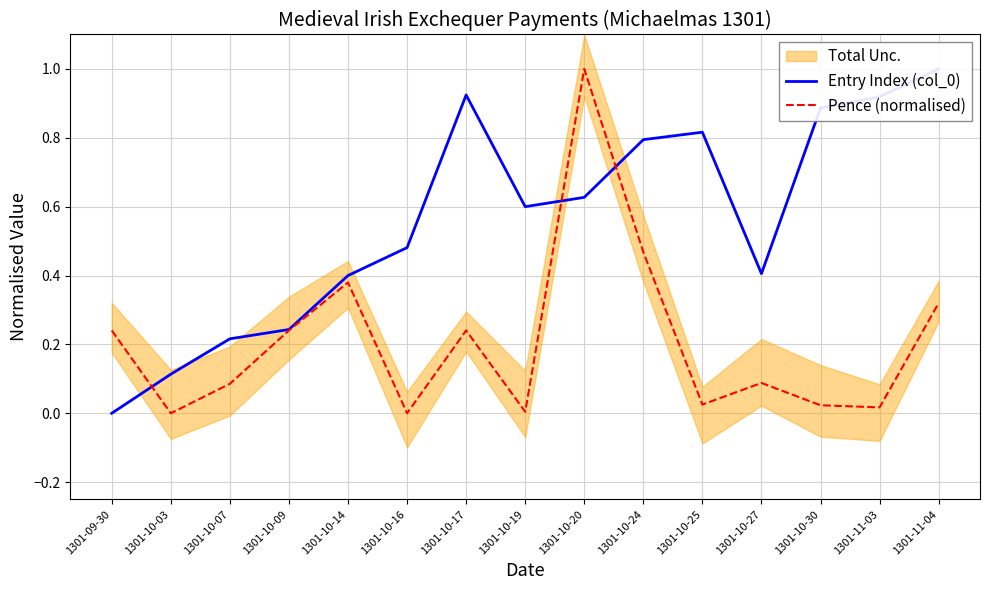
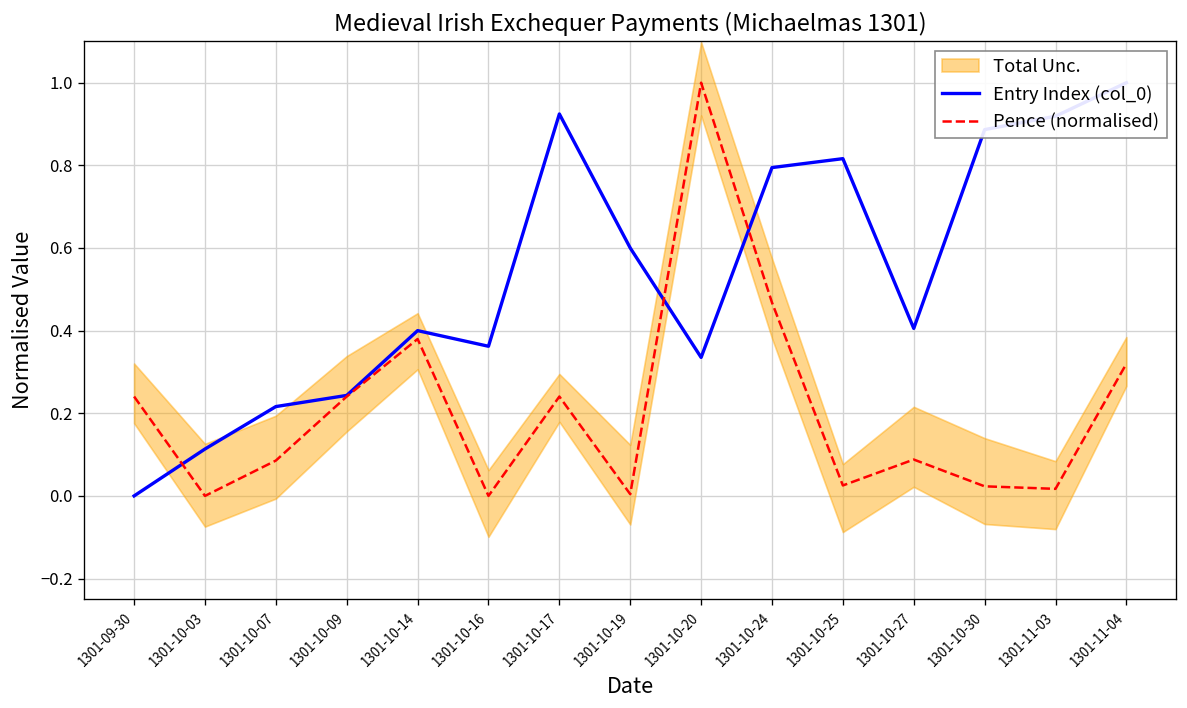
Entry Index (col_0), 1301-10-16: 0.48 -> 0.36
Entry Index (col_0), 1301-10-20: 0.63 -> 0.34
